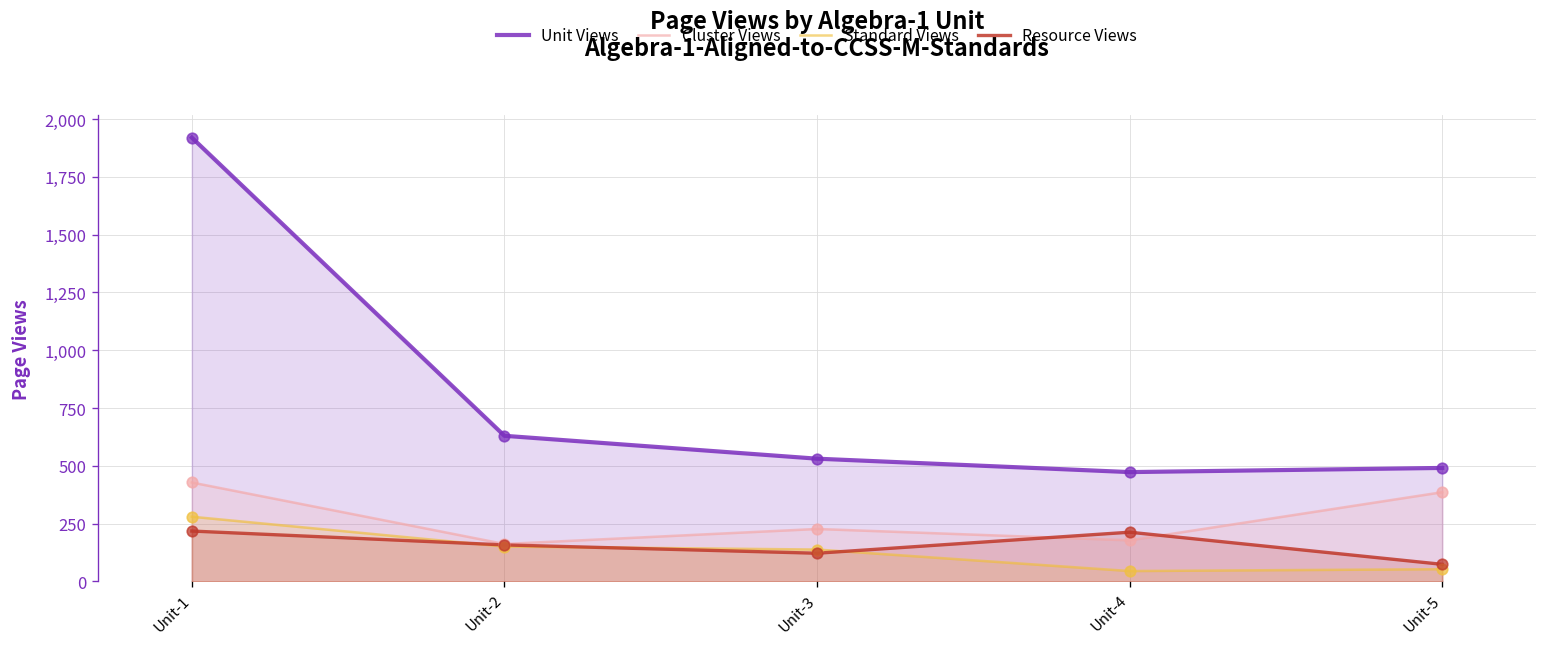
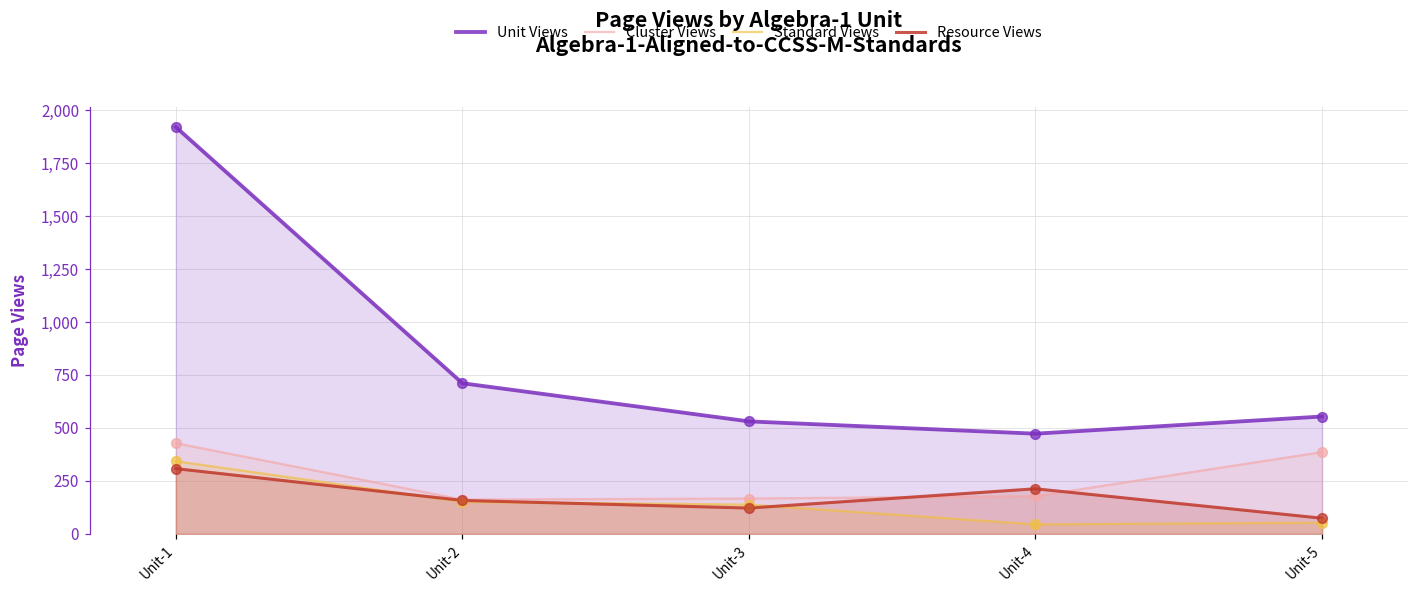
Standard Views, Unit-1: 280 -> 340
Resource Views, Unit-1: 220 -> 310
Unit Views, Unit-2: 630 -> 710
Cluster Views, Unit-3: 230 -> 170
Unit Views, Unit-5: 490 -> 550
